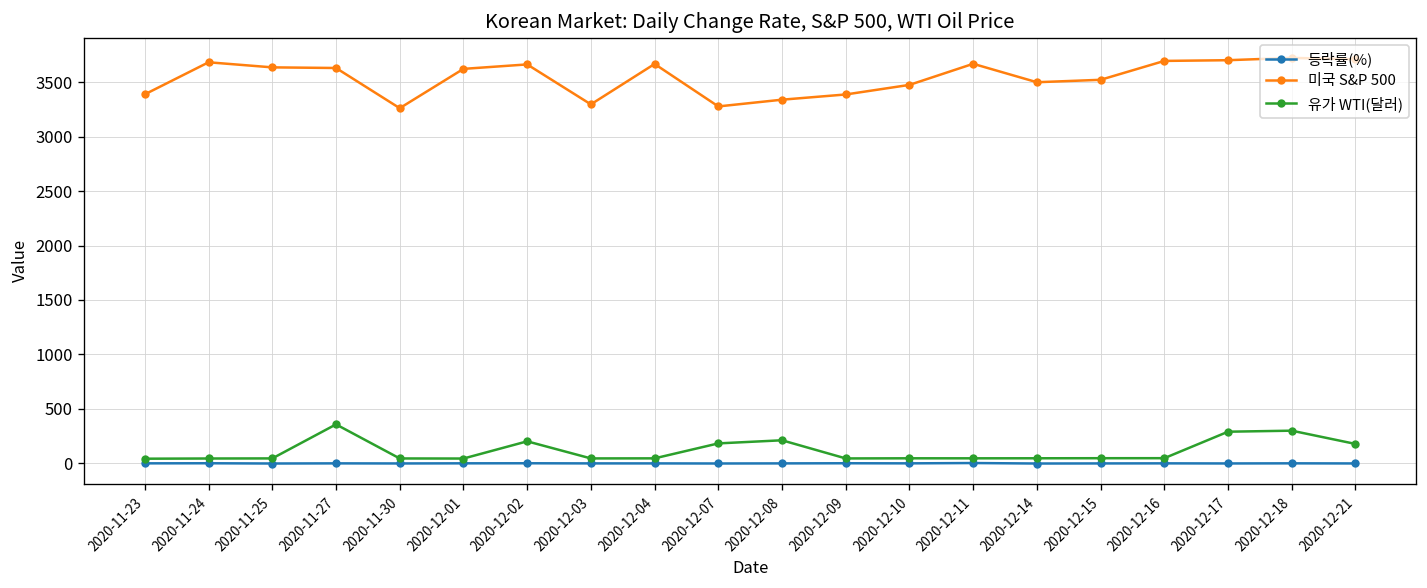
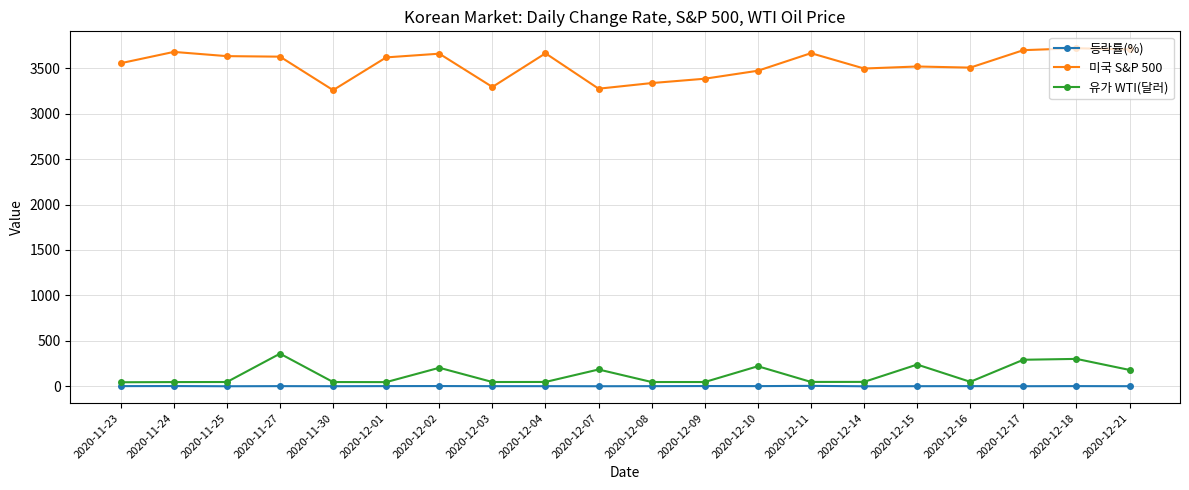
미국 S&P 500, 2020-11-23: 3400 -> 3600
유가 WTI(달러), 2020-12-08: 200 -> 0
유가 WTI(달러), 2020-12-10: 0 -> 200
유가 WTI(달러), 2020-12-15: 0 -> 200
미국 S&P 500, 2020-12-16: 3700 -> 3500
